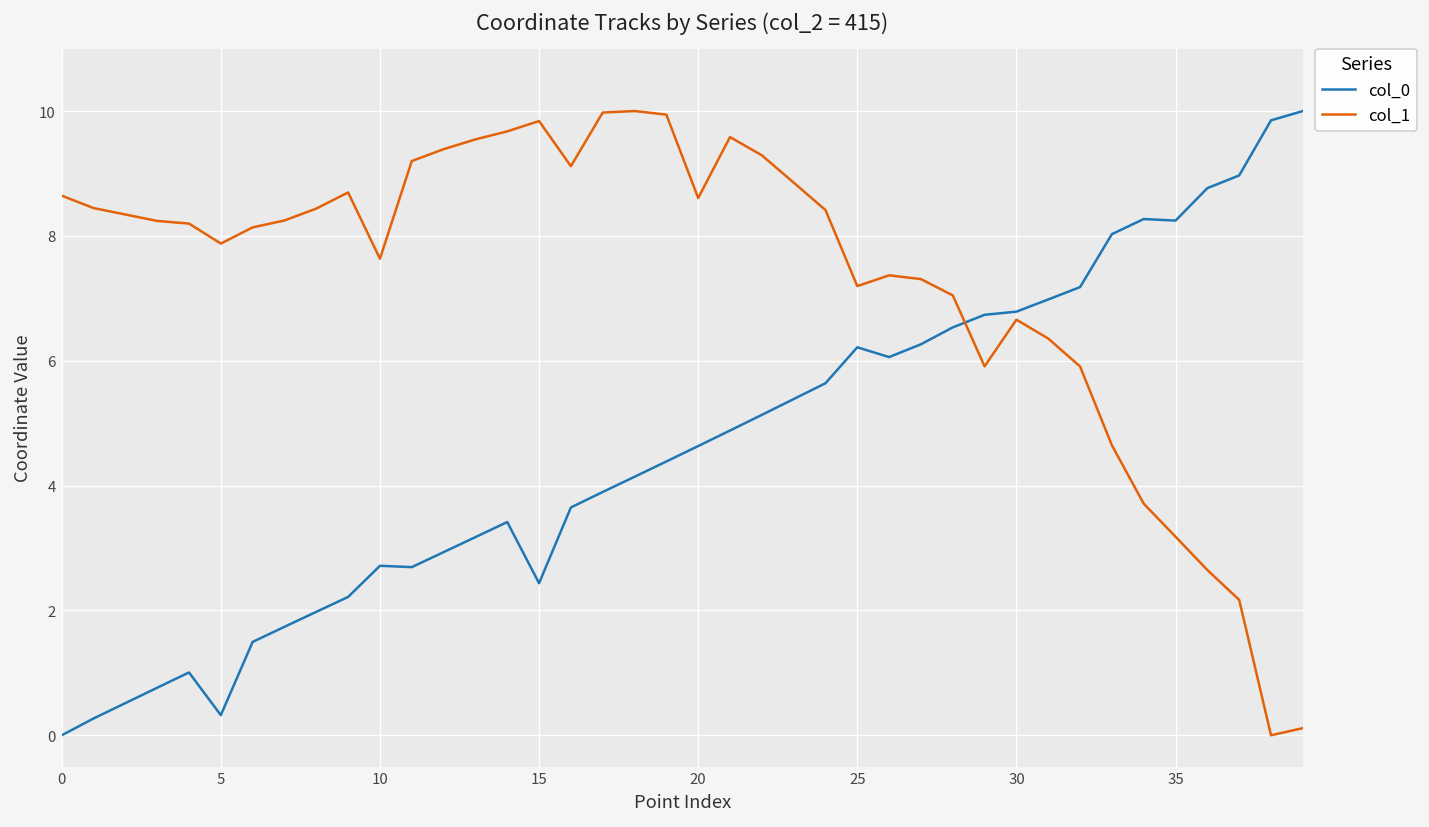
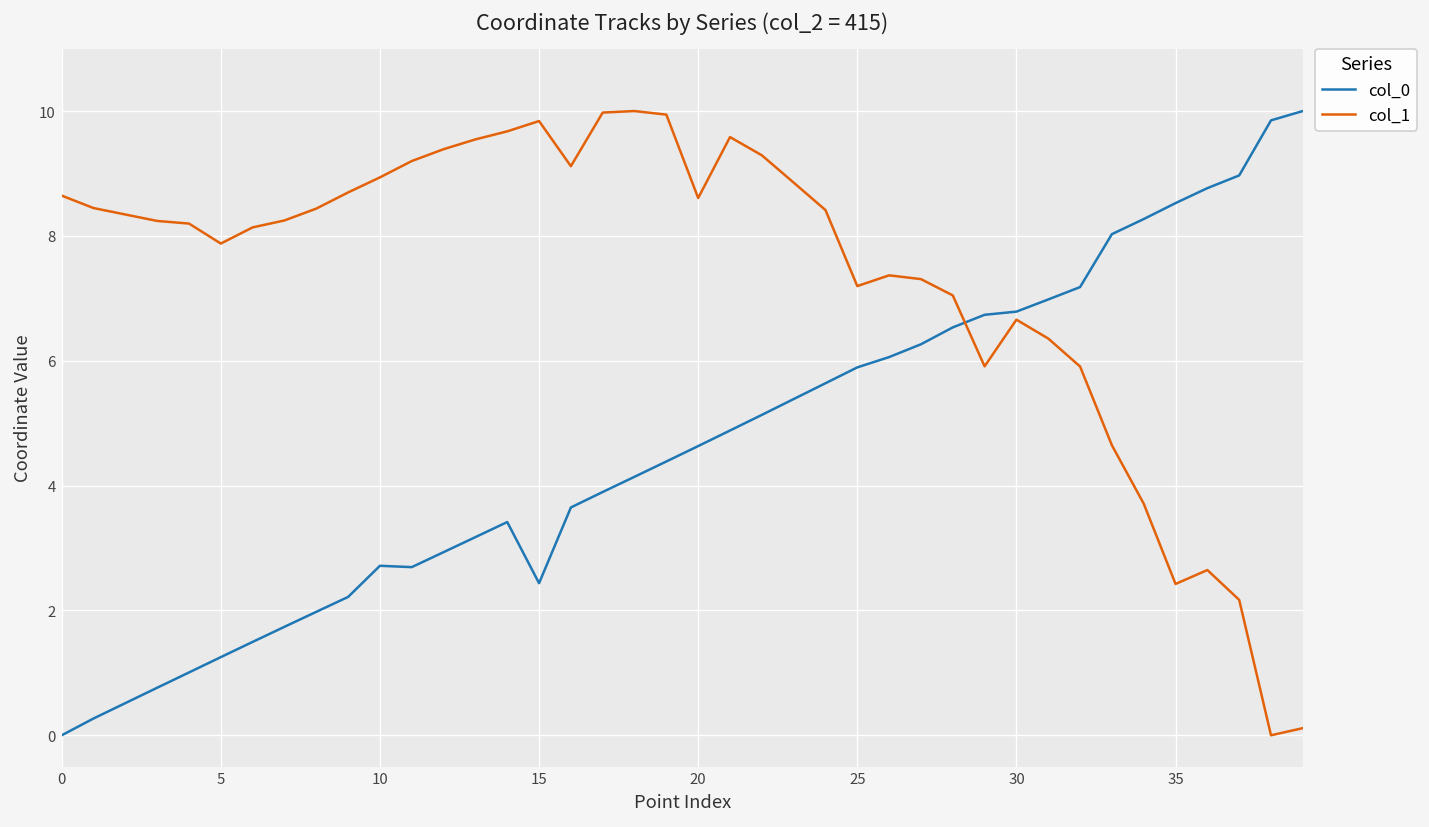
col_0, 5: 0.3 -> 1.3
col_1, 10: 7.6 -> 8.9
col_0, 25: 6.2 -> 5.9
col_0, 35: 8.2 -> 8.5
col_1, 35: 3.2 -> 2.4
